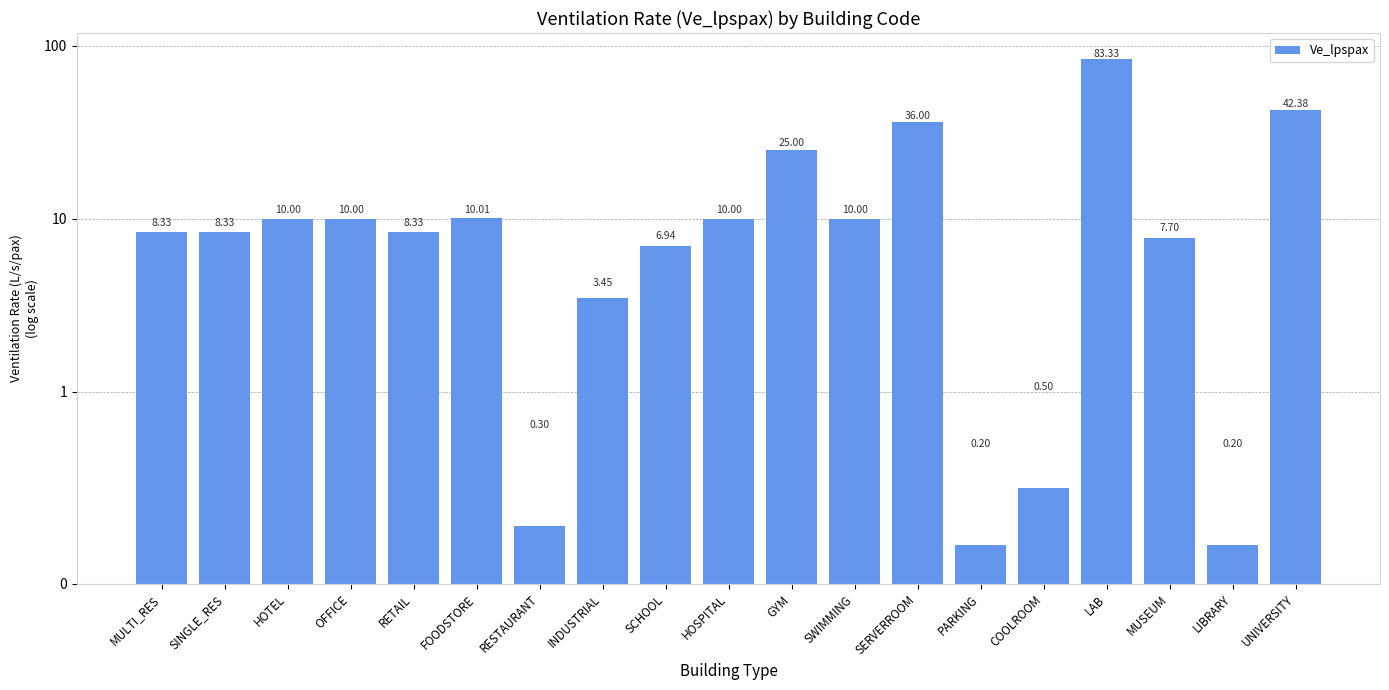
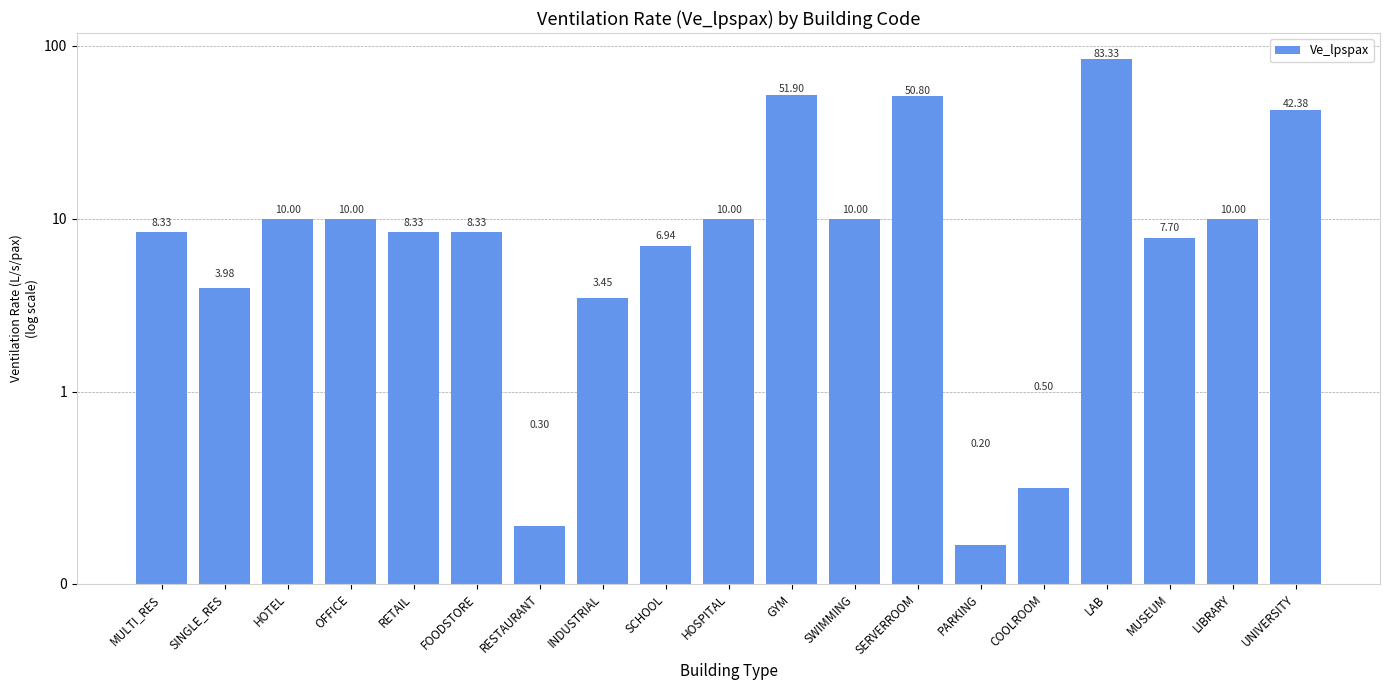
SINGLE_RES: 8.33 -> 3.98
FOODSTORE: 10.01 -> 8.33
GYM: 25.00 -> 51.90
SERVERROOM: 36.00 -> 50.80
LIBRARY: 0.20 -> 10.00
